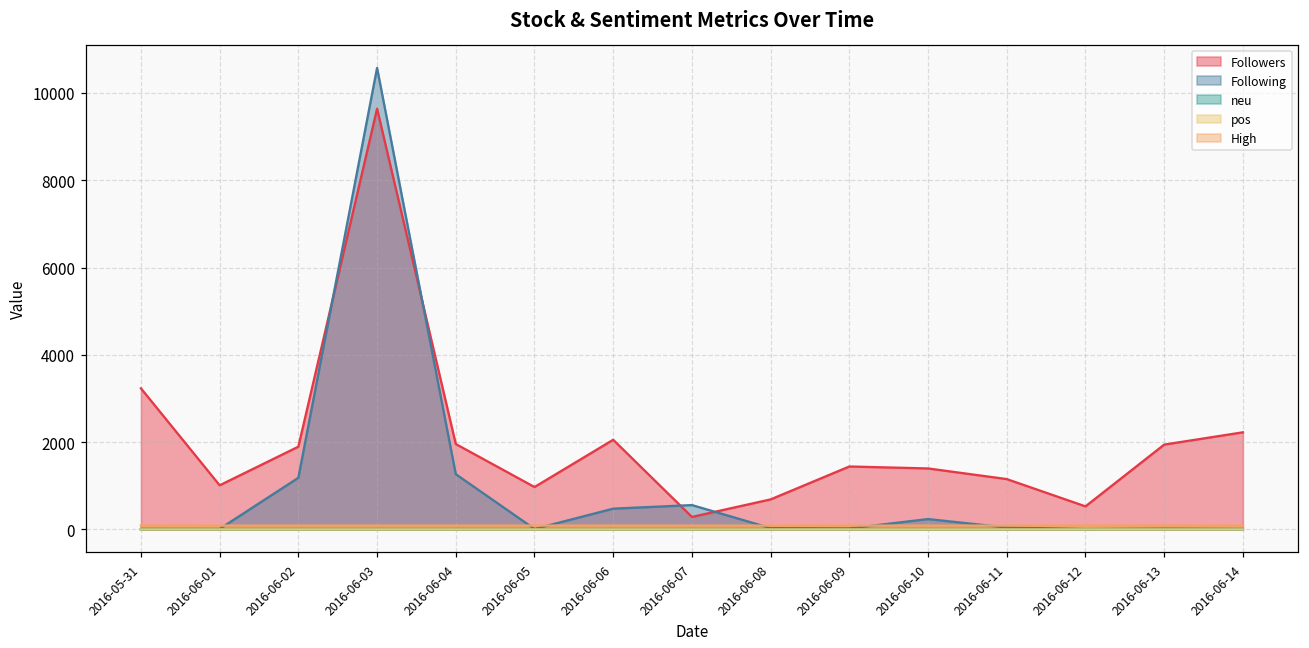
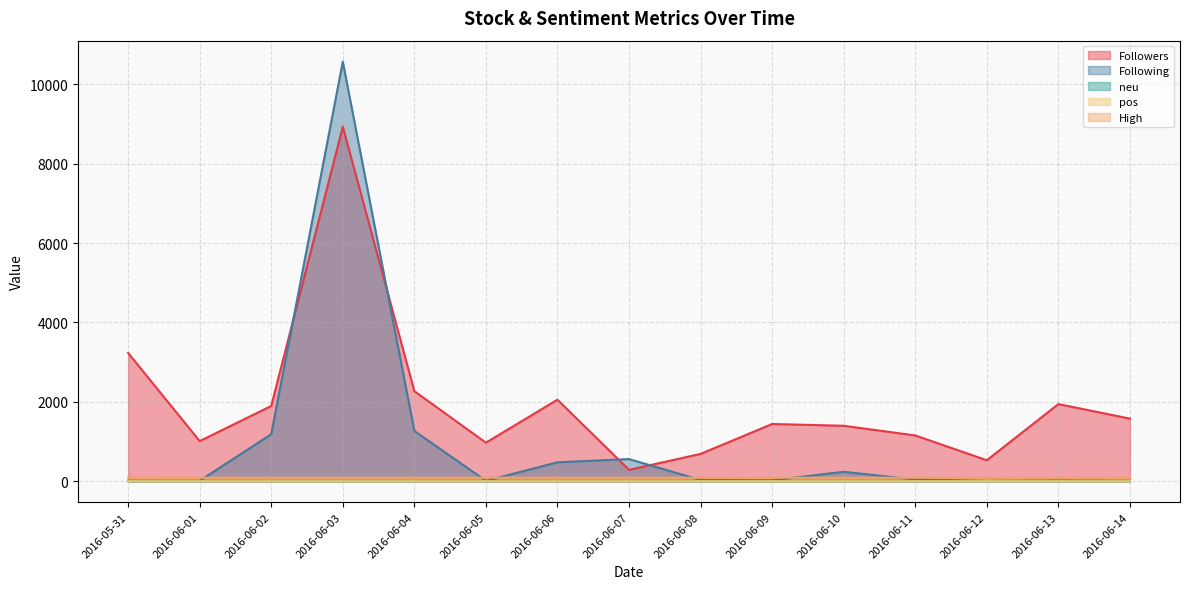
Followers, 2016-06-03: 9600 -> 8900
Followers, 2016-06-04: 2000 -> 2300
Followers, 2016-06-14: 2200 -> 1600
